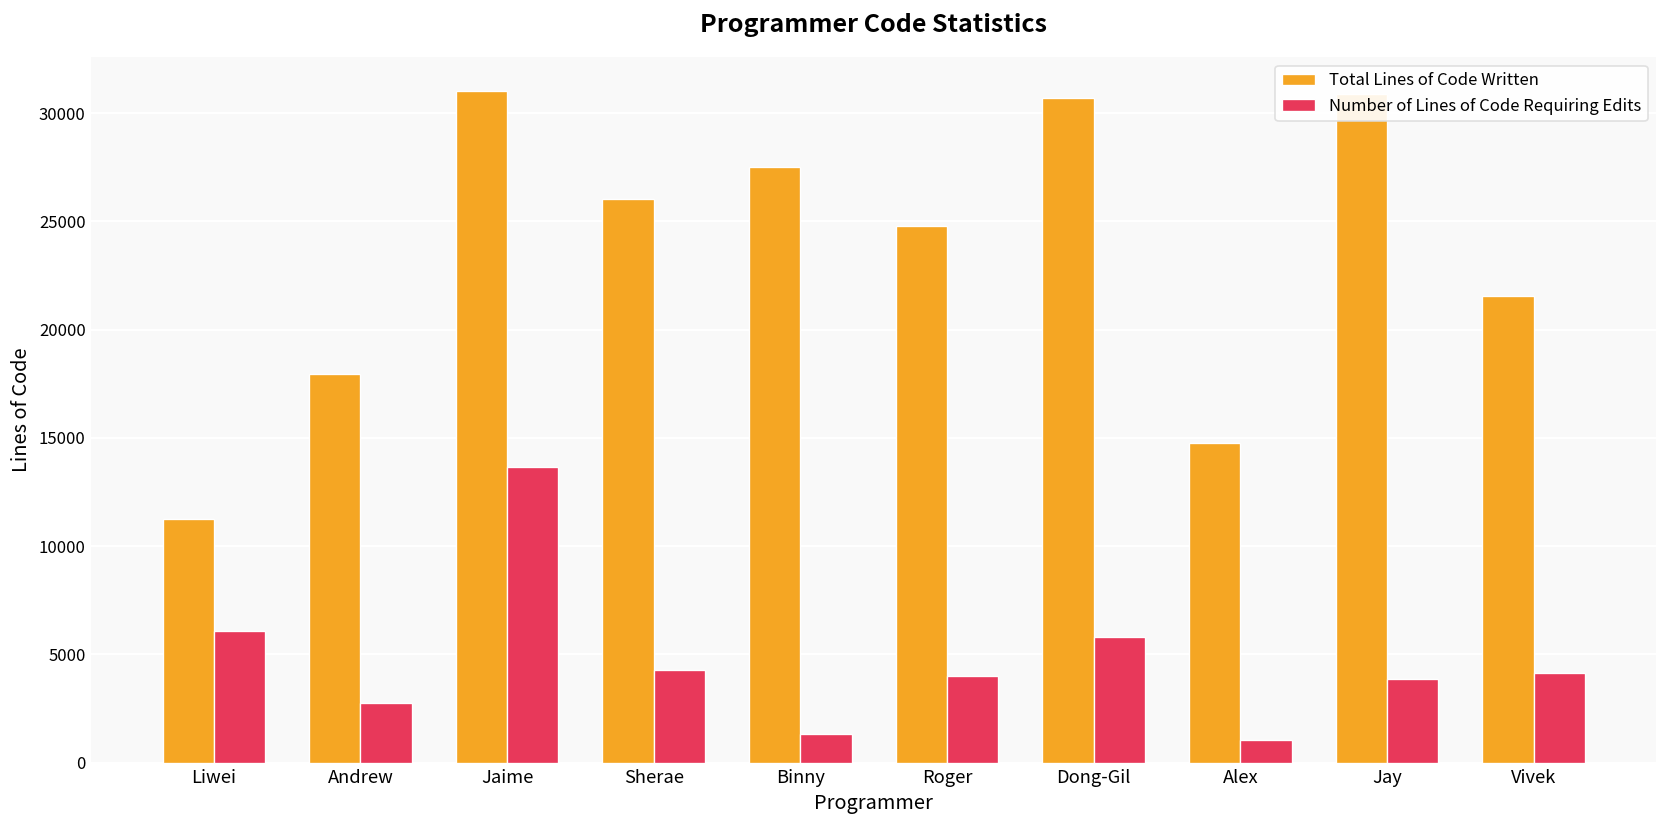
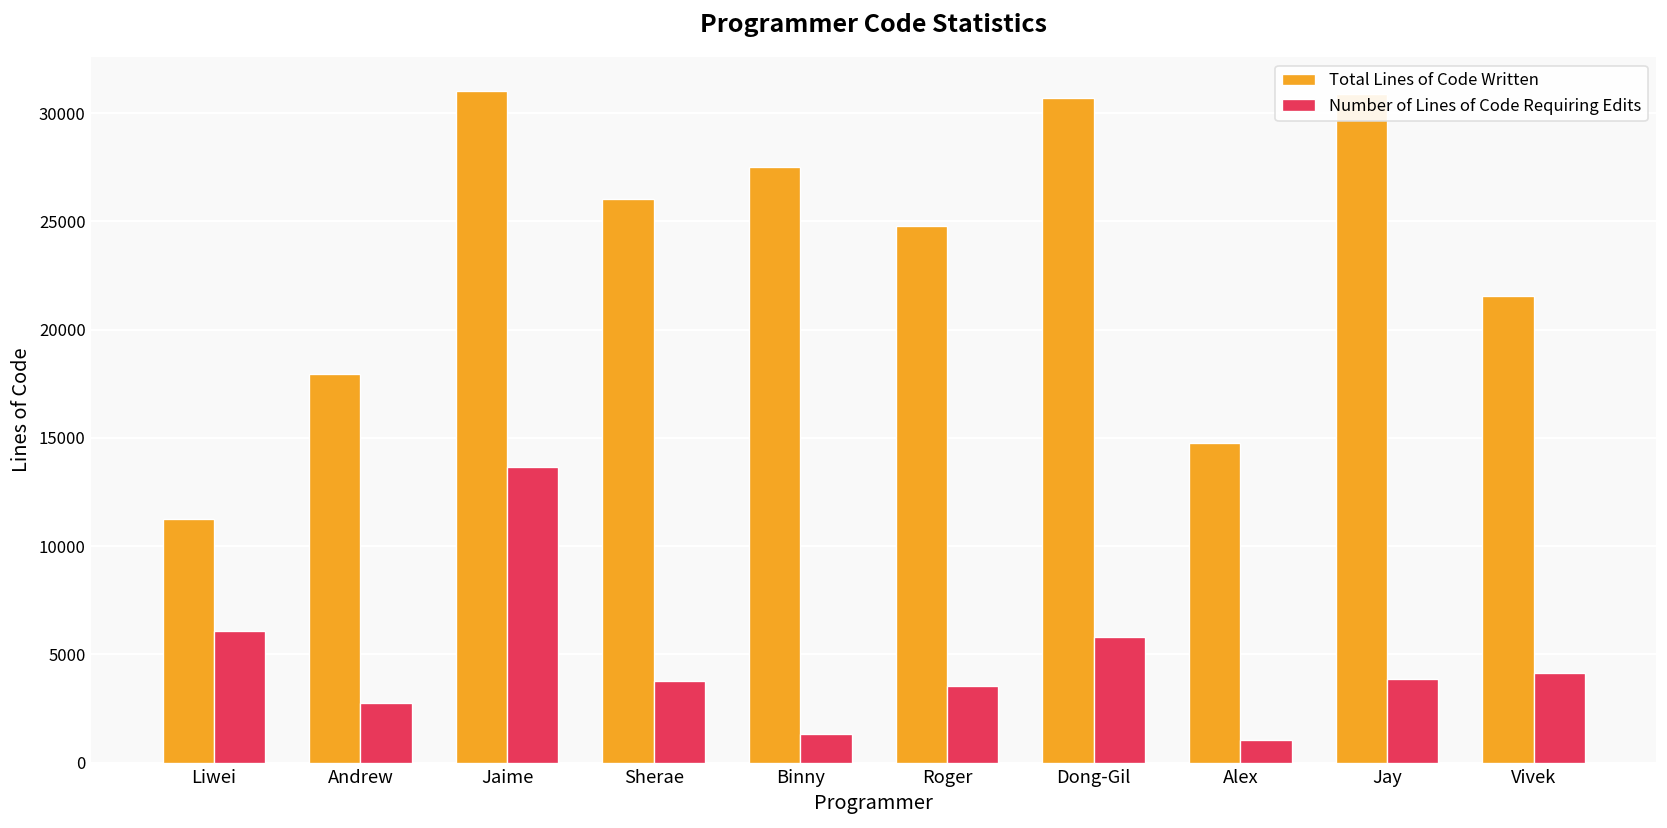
Number of Lines of Code Requiring Edits, Sherae: 4300 -> 3800
Number of Lines of Code Requiring Edits, Roger: 4000 -> 3500
